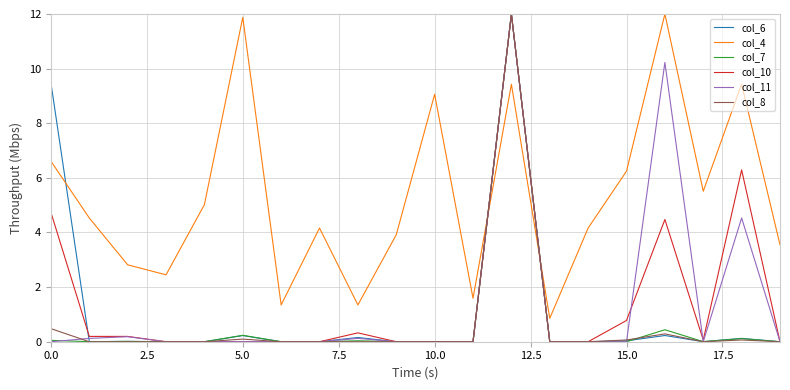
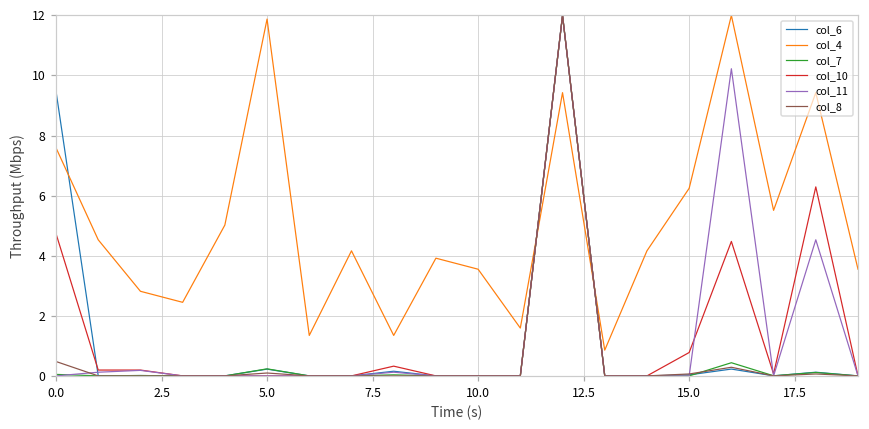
col_4, 0.0: 6.6 -> 7.6
col_4, 10.0: 9.1 -> 3.6
